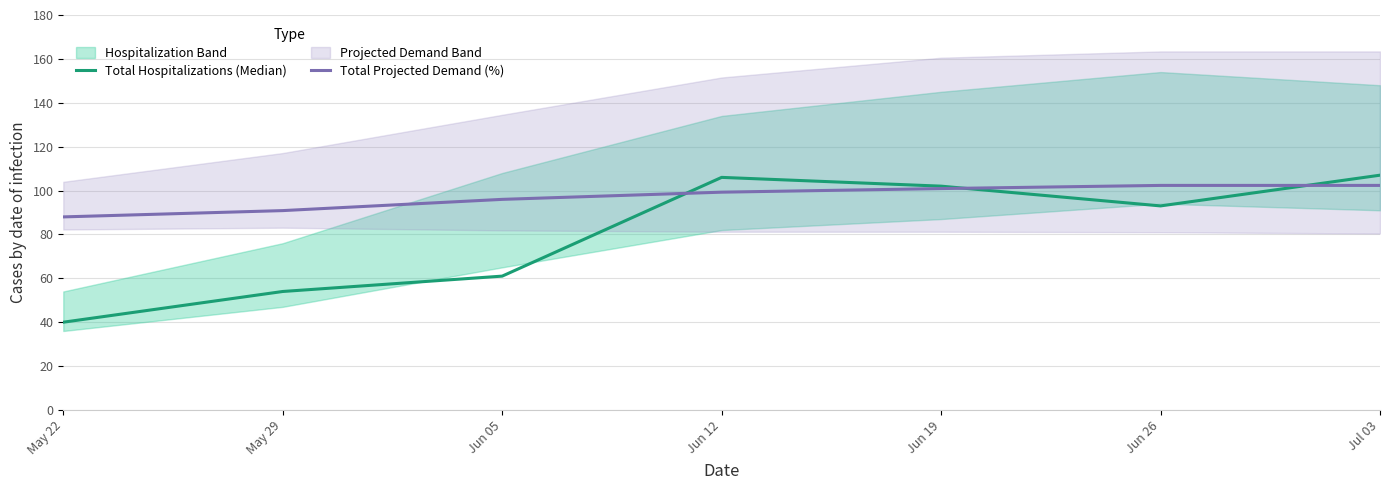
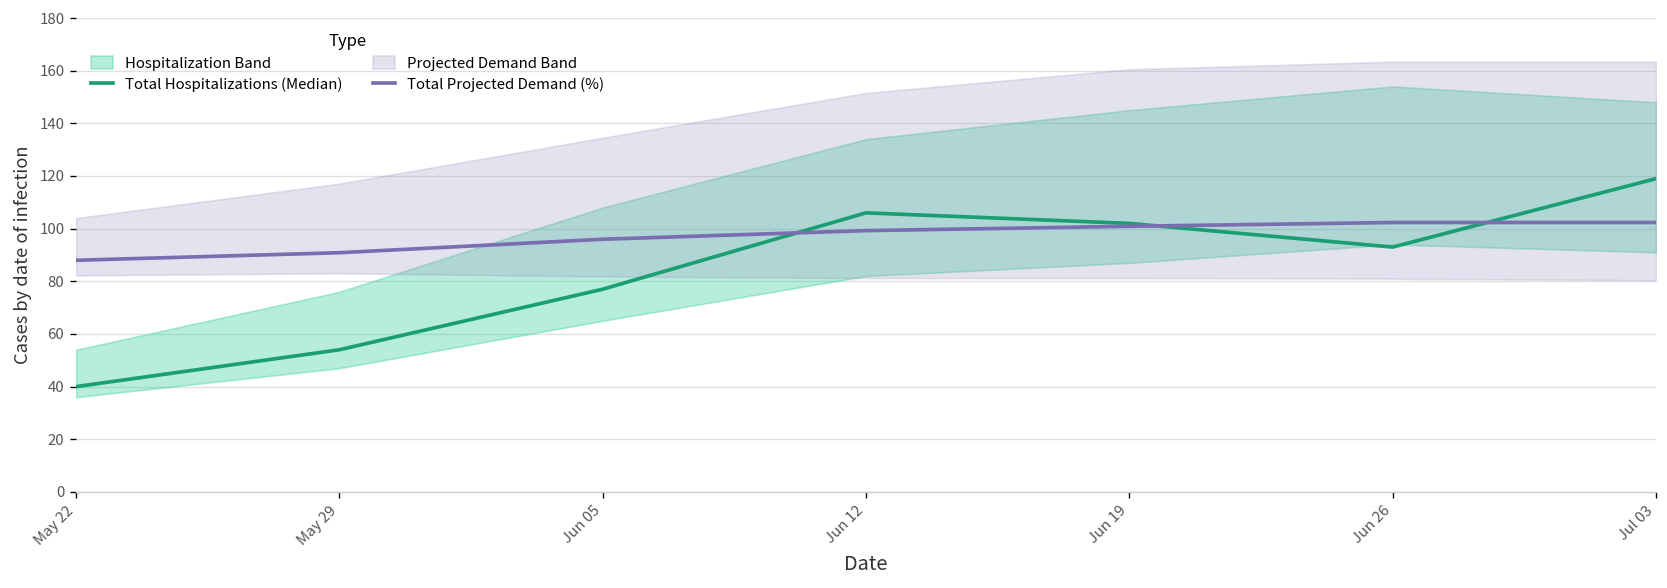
Total Hospitalizations (Median), Jun 05: 61 -> 77
Total Hospitalizations (Median), Jul 03: 107 -> 119
